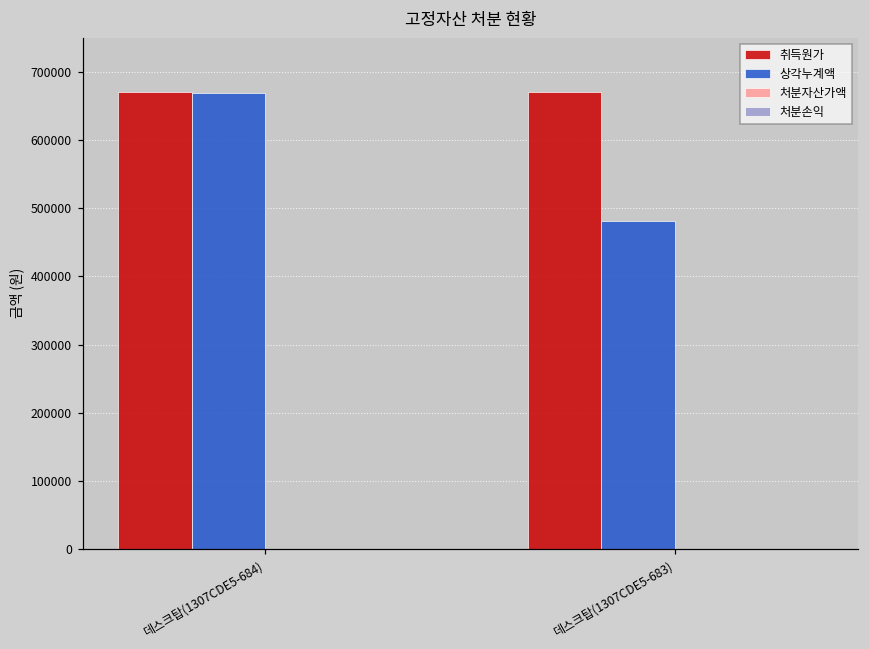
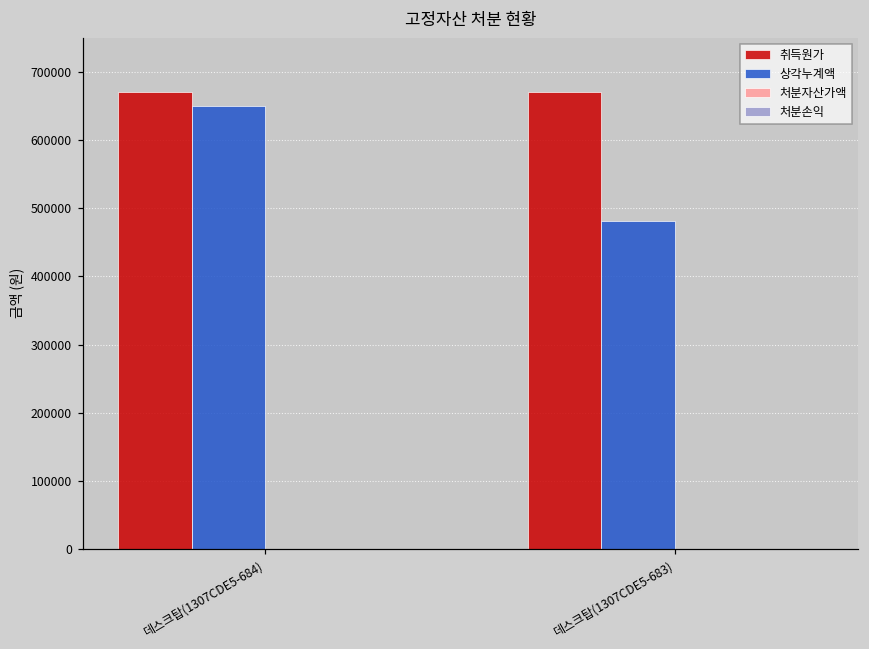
상각누계액, 데스크탑(1307CDE5-684): 670000 -> 650000
